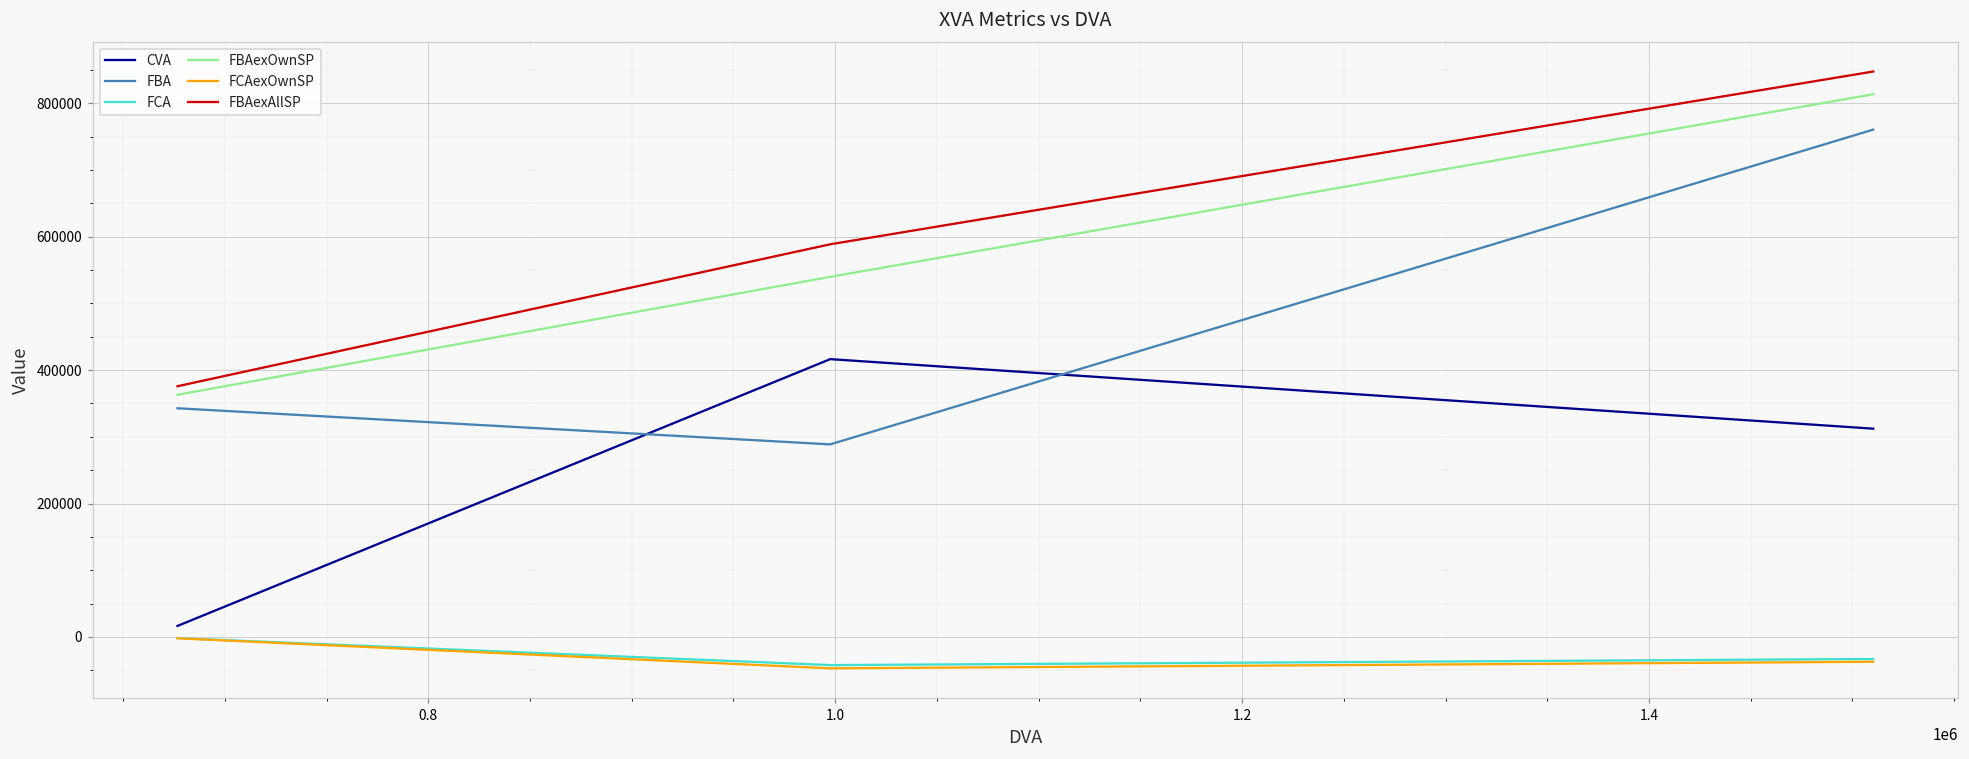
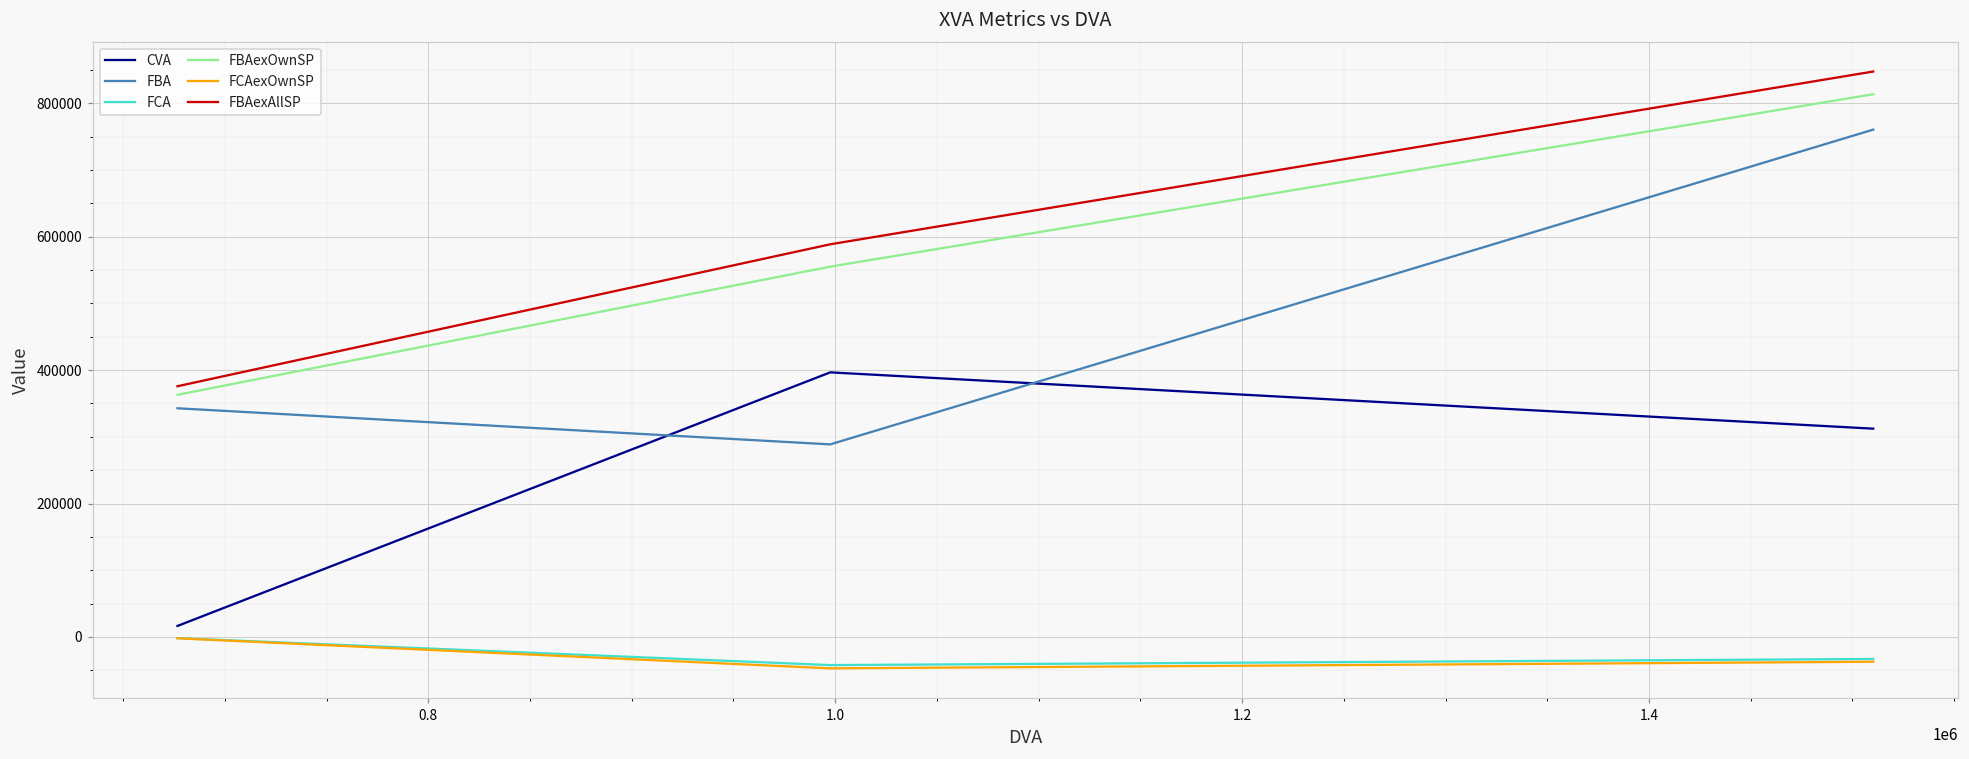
CVA, 1.0: 420000 -> 400000
FBAexOwnSP, 1.0: 540000 -> 550000
